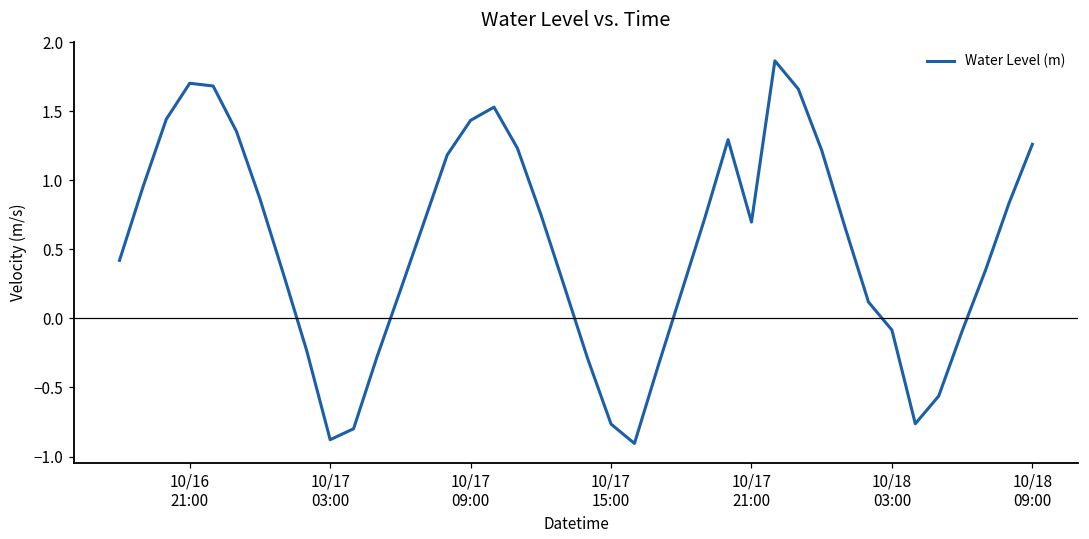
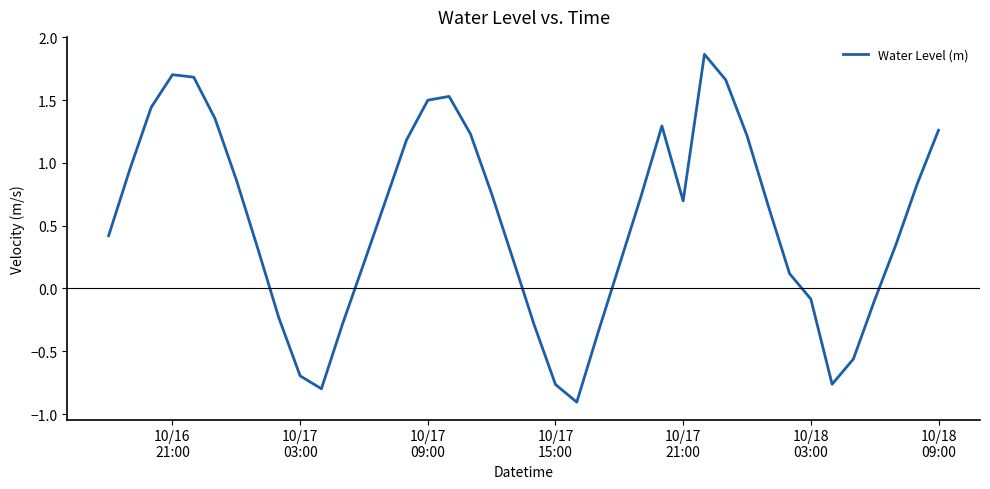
10/17 03:00: -0.88 -> -0.70
10/17 09:00: 1.43 -> 1.50
